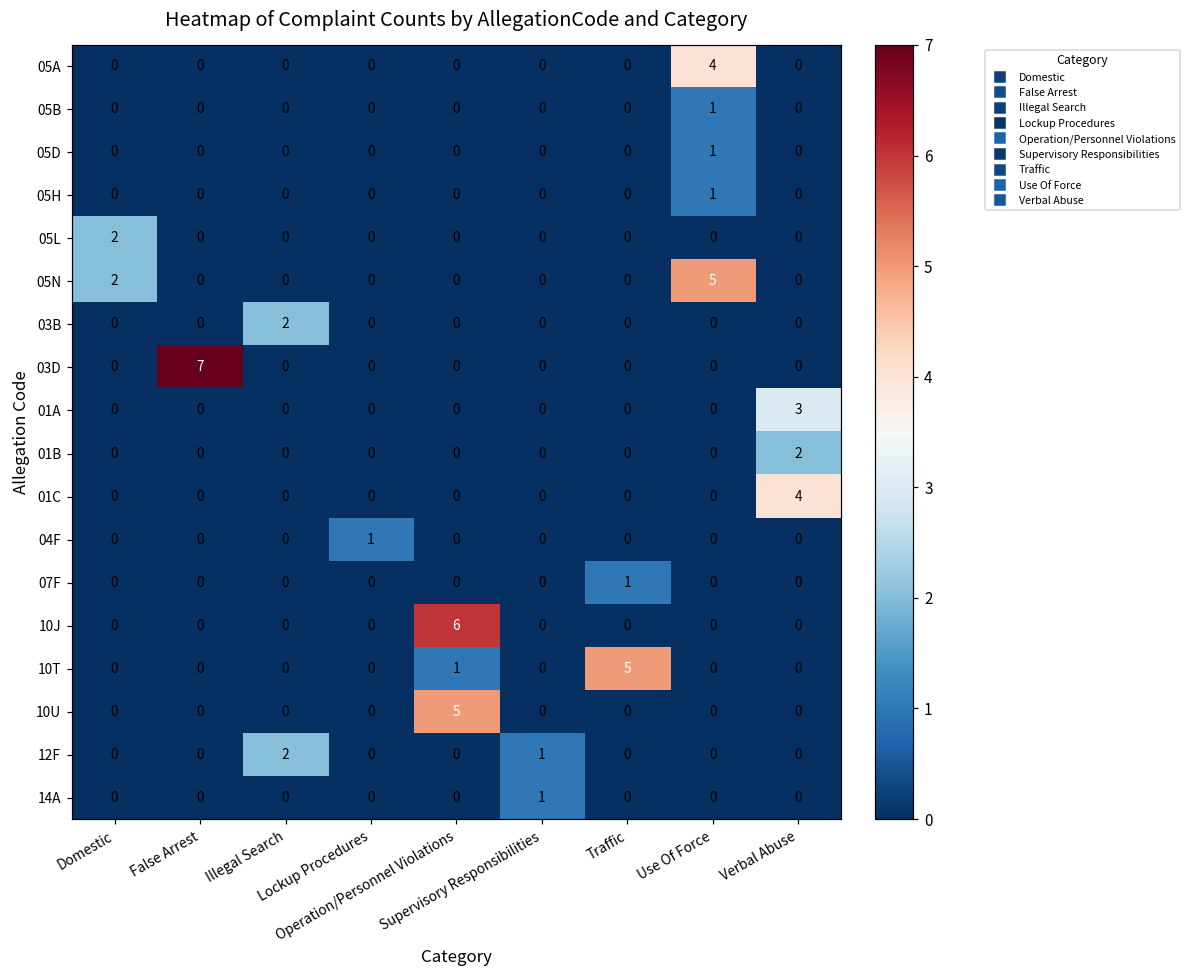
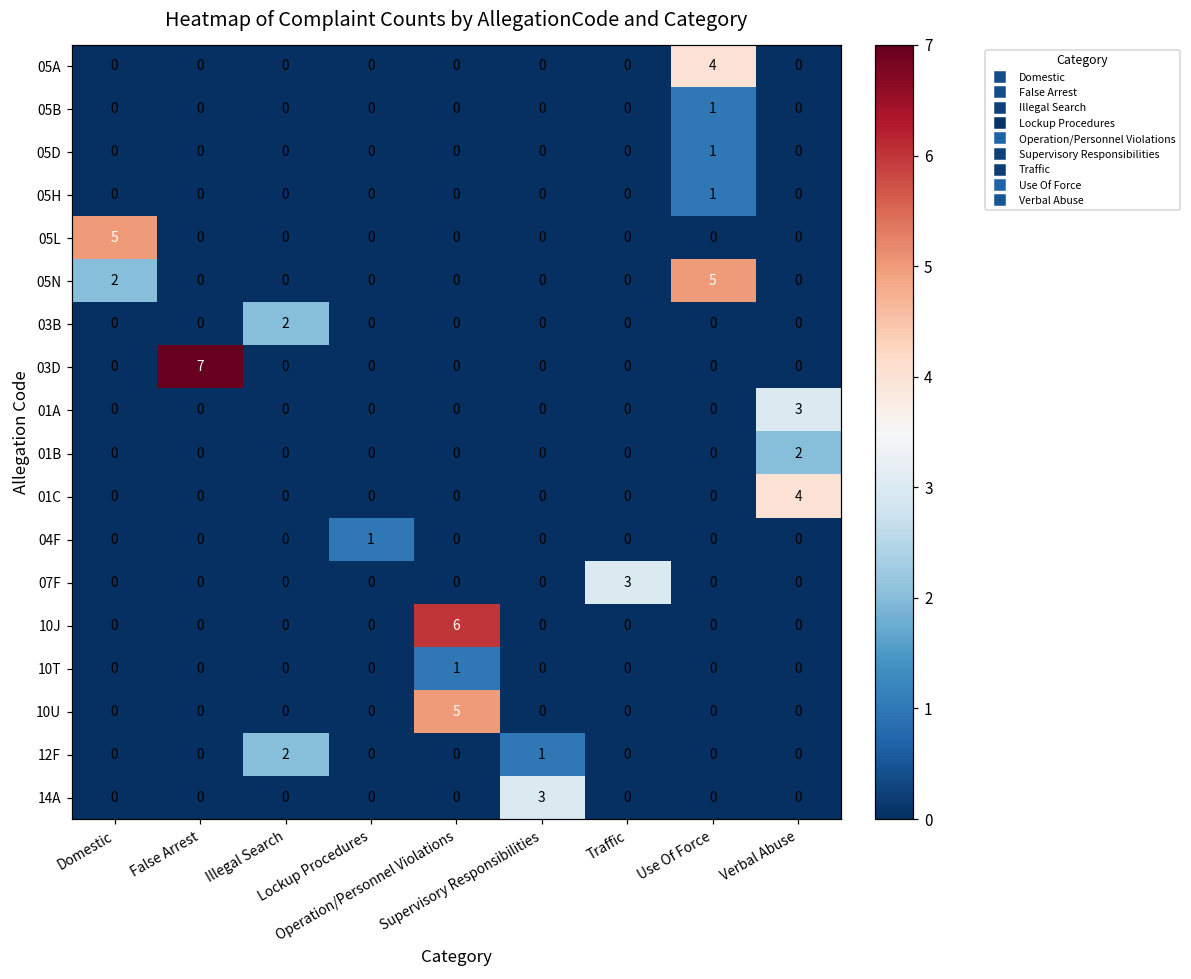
05L, Domestic: 2 -> 5
07F, Traffic: 1 -> 3
10T, Traffic: 5 -> 0
14A, Supervisory Responsibilities: 1 -> 3
